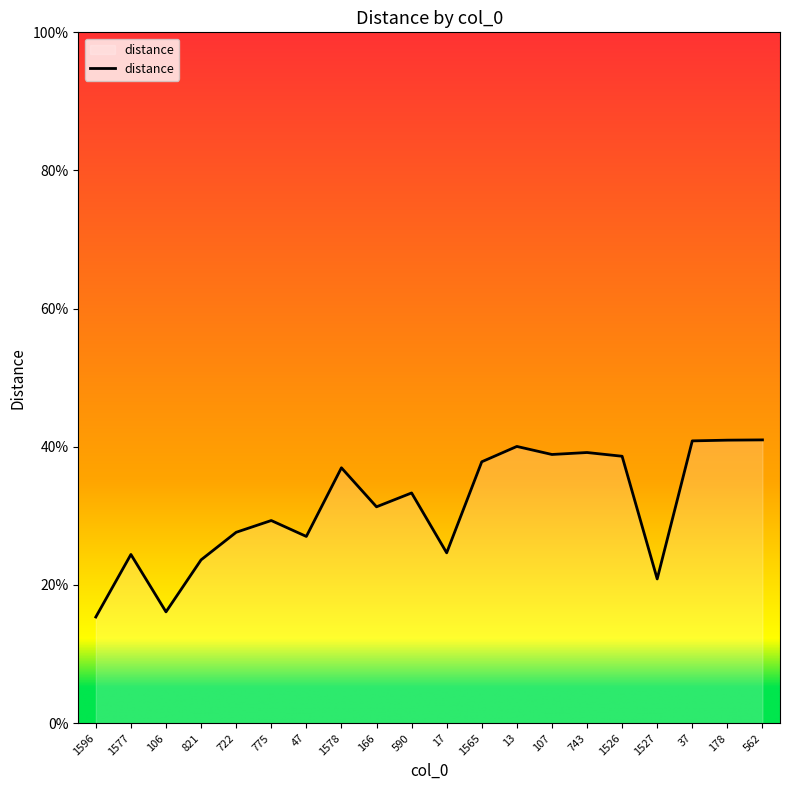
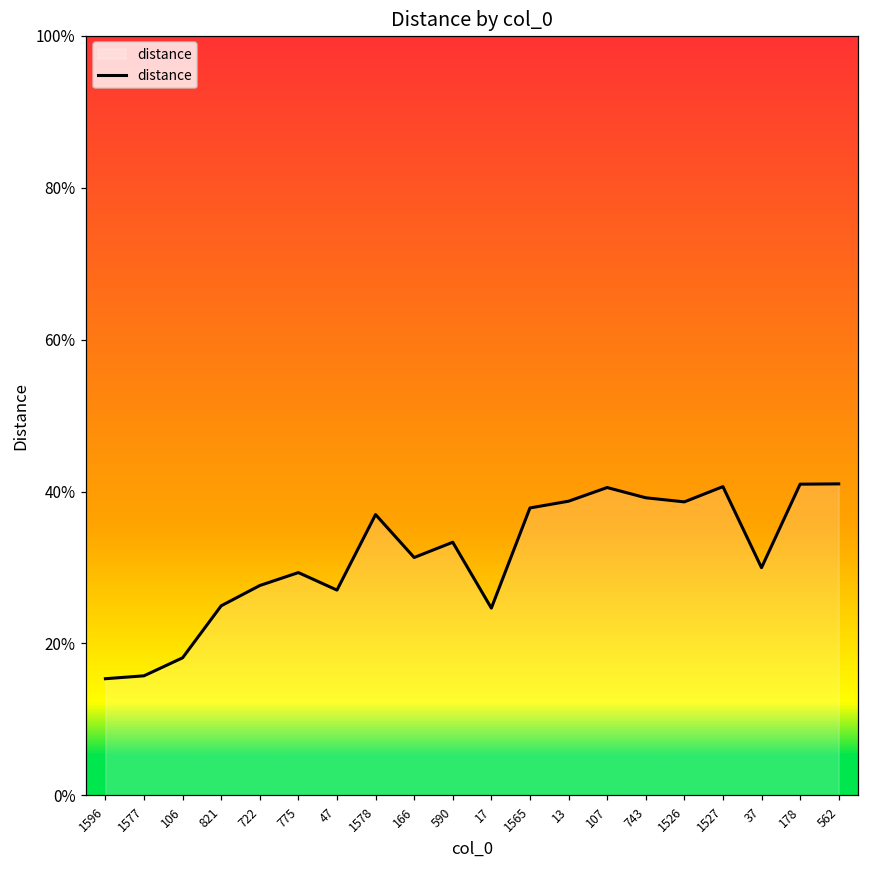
1577: 24% -> 16%
106: 16% -> 18%
821: 24% -> 25%
13: 40% -> 39%
107: 39% -> 41%
1527: 21% -> 41%
37: 41% -> 30%
